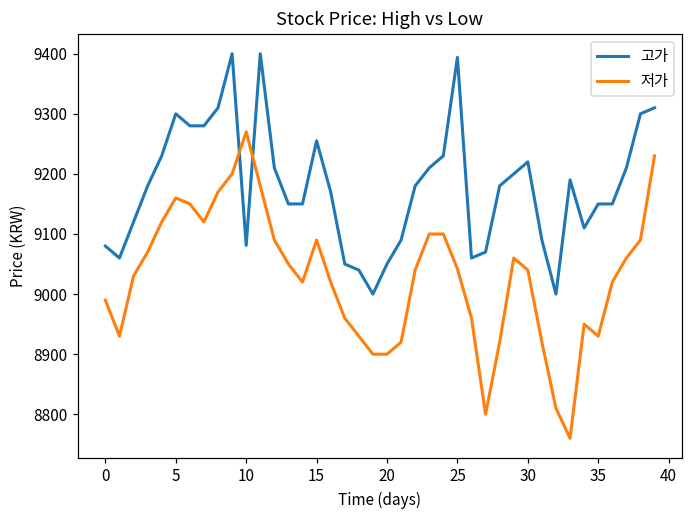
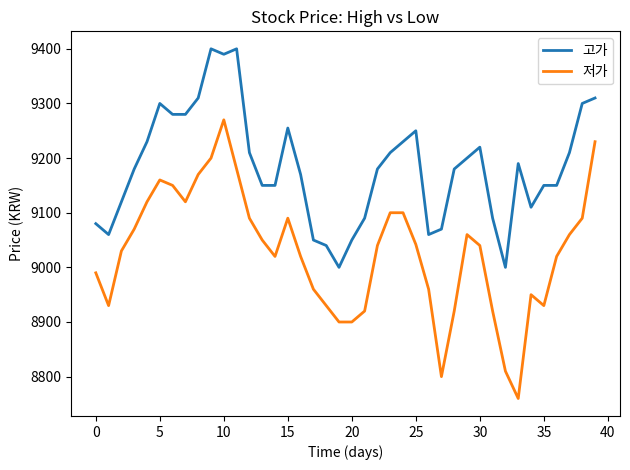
고가, 10: 9080 -> 9390
고가, 25: 9390 -> 9250
